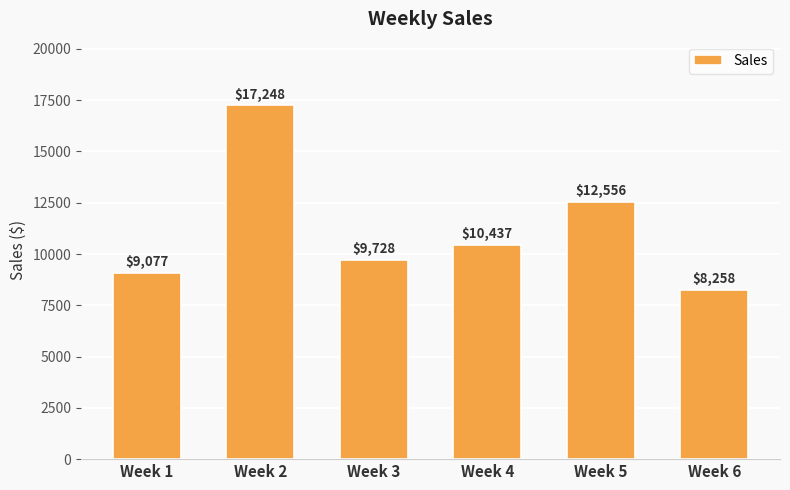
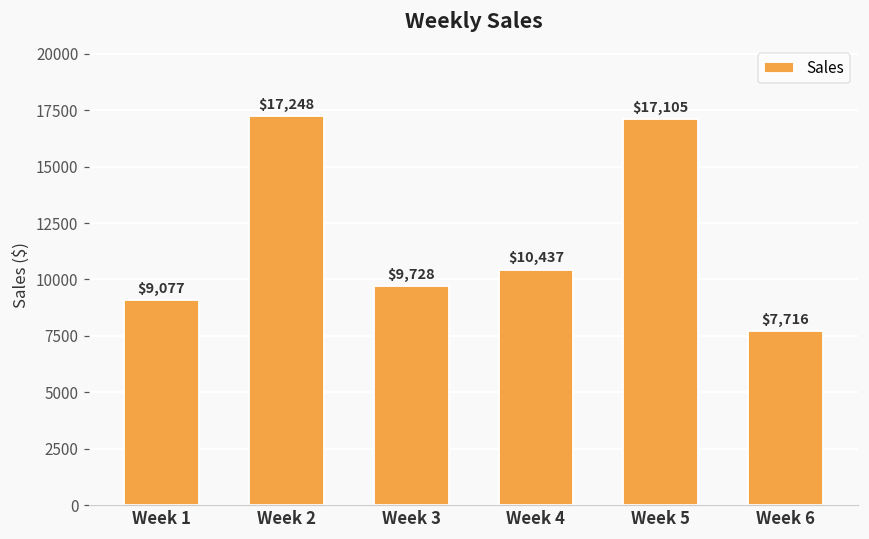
Week 5: $12,556 -> $17,105
Week 6: $8,258 -> $7,716
